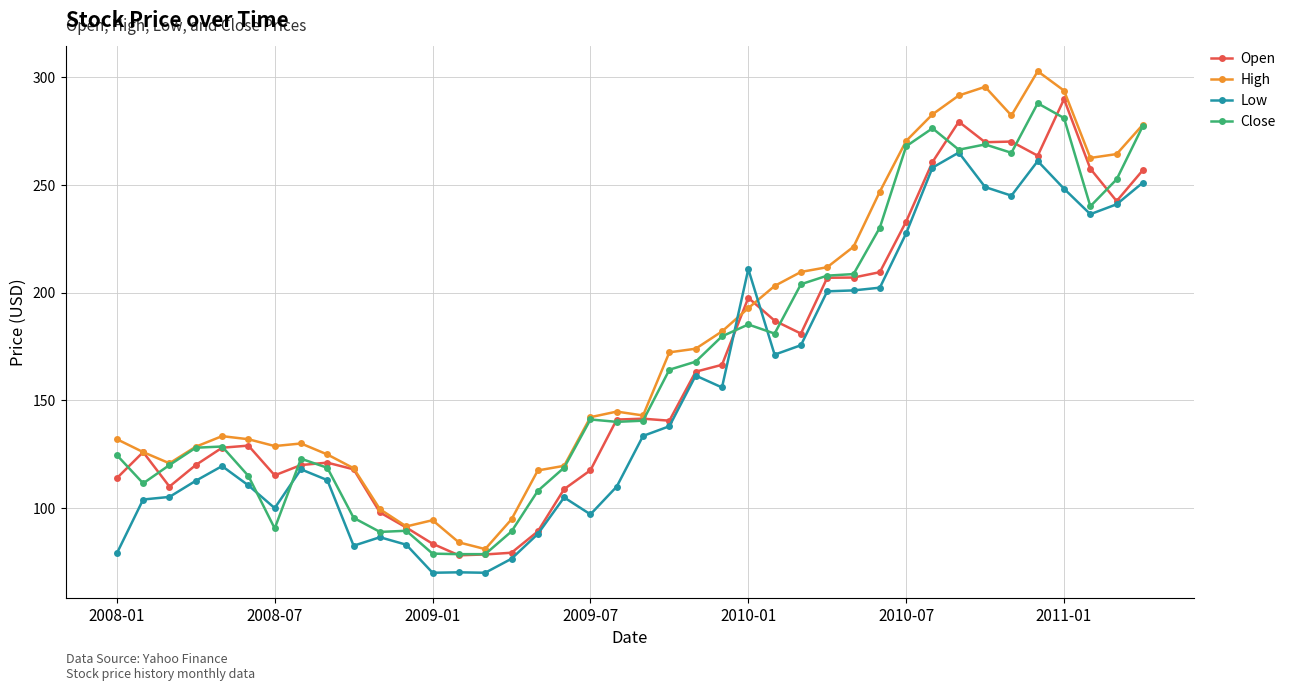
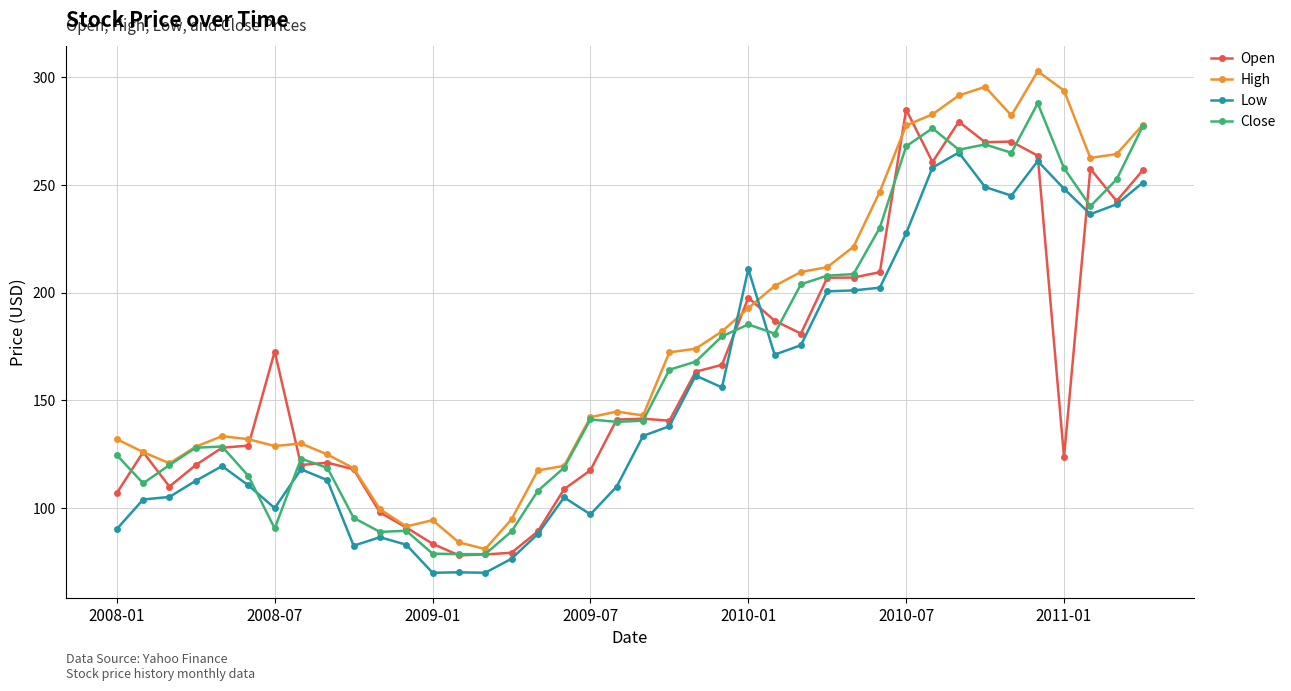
Open, 2008-01: 114 -> 107
Low, 2008-01: 79 -> 90
Open, 2008-07: 115 -> 173
Open, 2010-07: 233 -> 285
High, 2010-07: 270 -> 278
Open, 2011-01: 290 -> 124
Close, 2011-01: 281 -> 258
